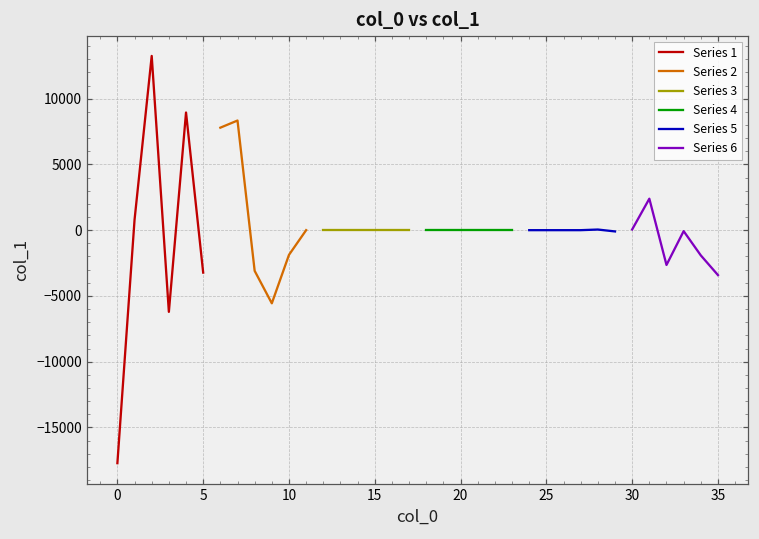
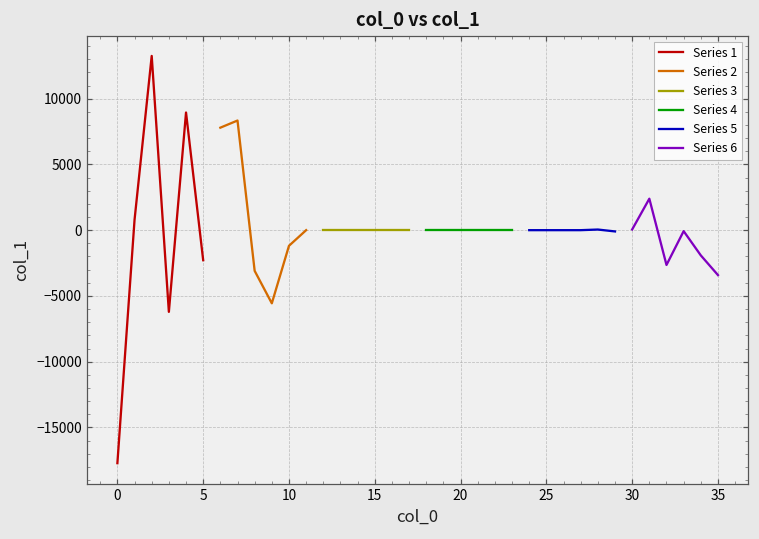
Series 1, 5: -3200 -> -2300
Series 2, 10: -1900 -> -1200
